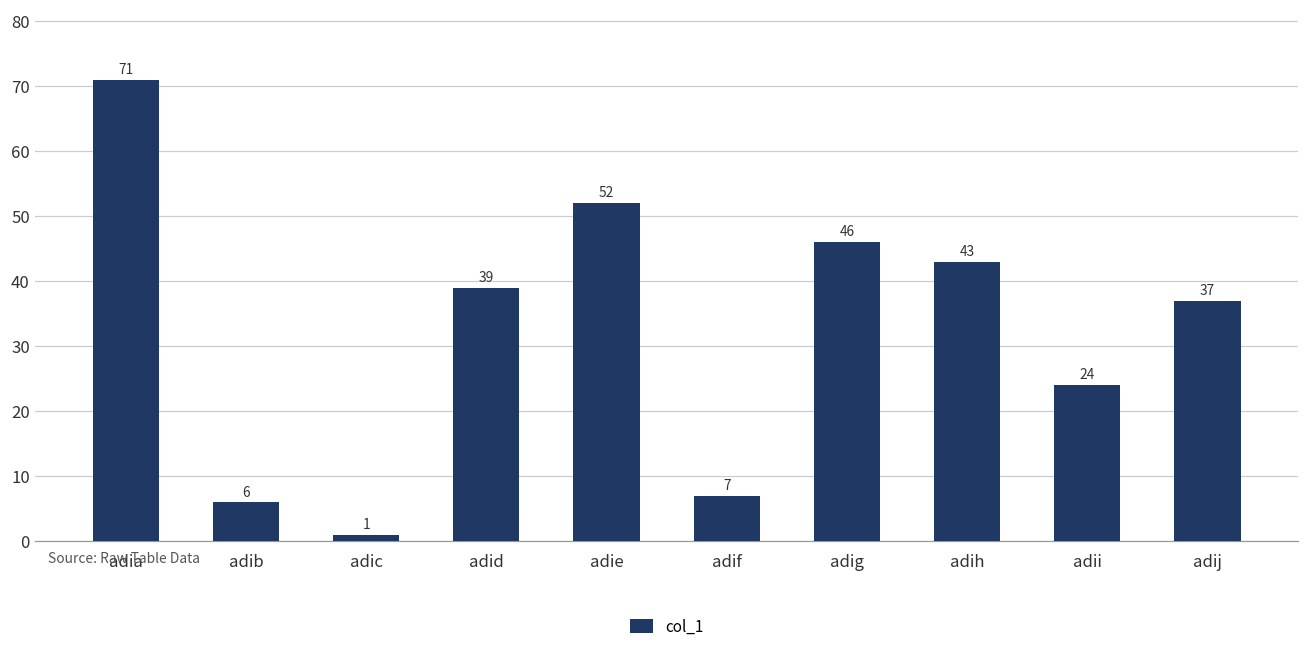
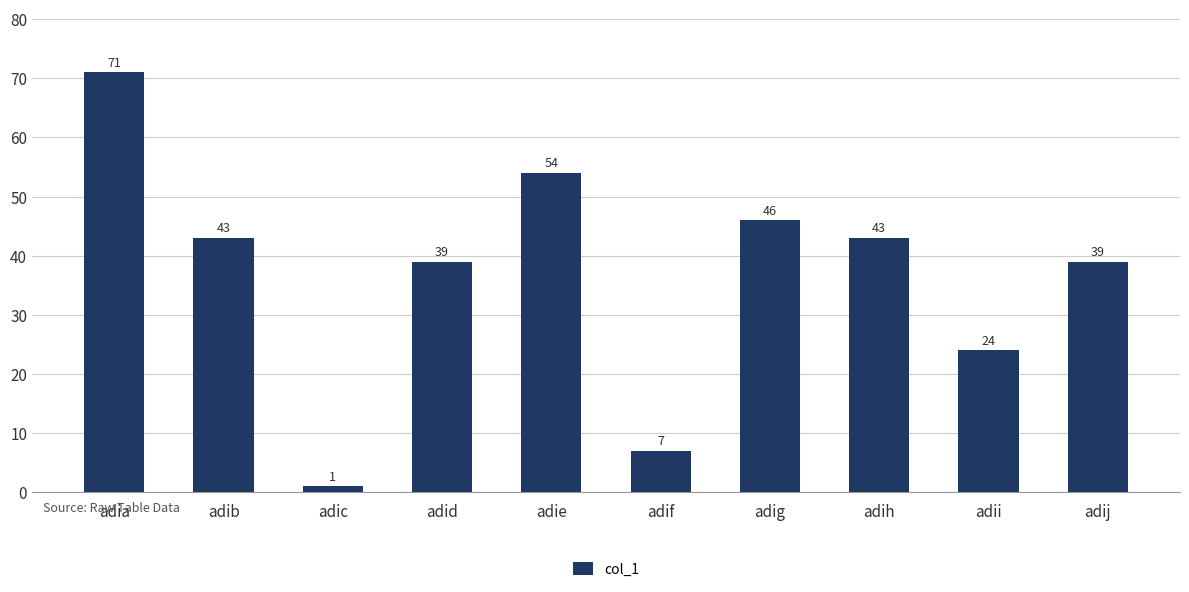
adib: 6 -> 43
adie: 52 -> 54
adij: 37 -> 39
